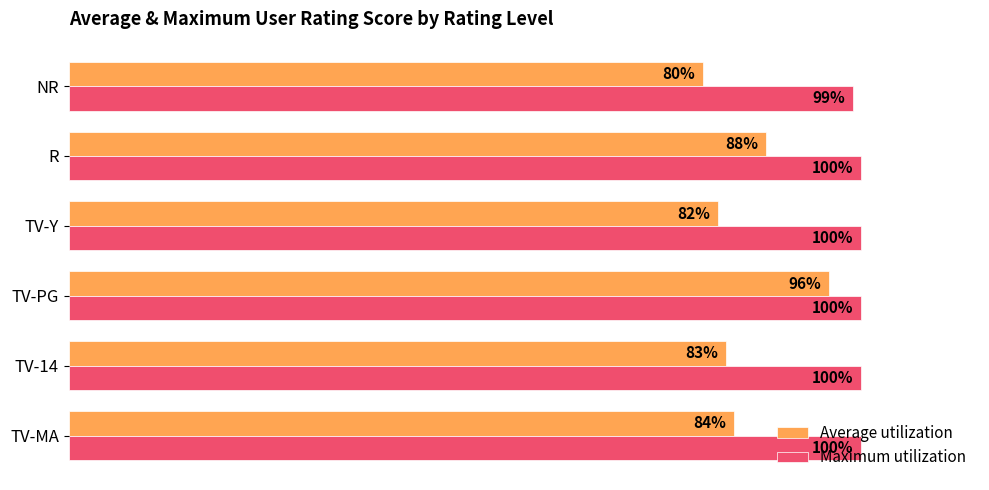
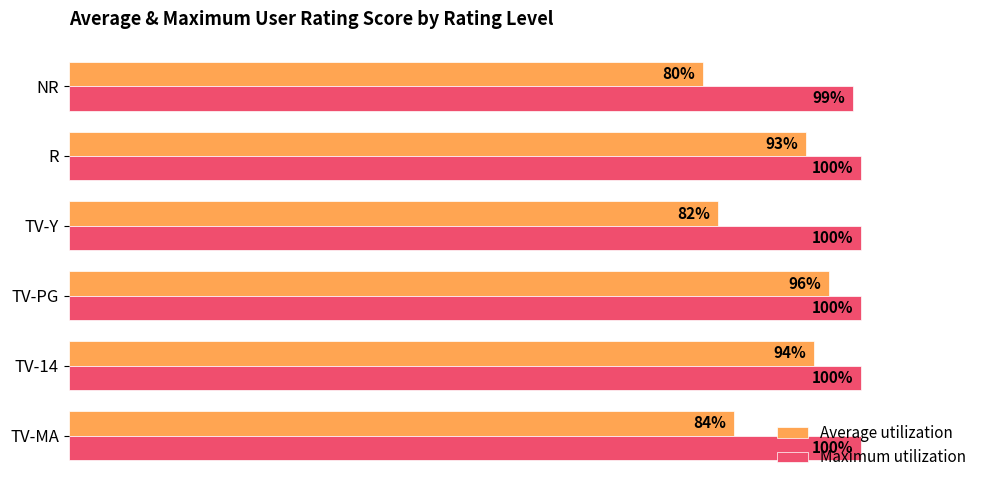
Average utilization, R: 88% -> 93%
Average utilization, TV-14: 83% -> 94%
